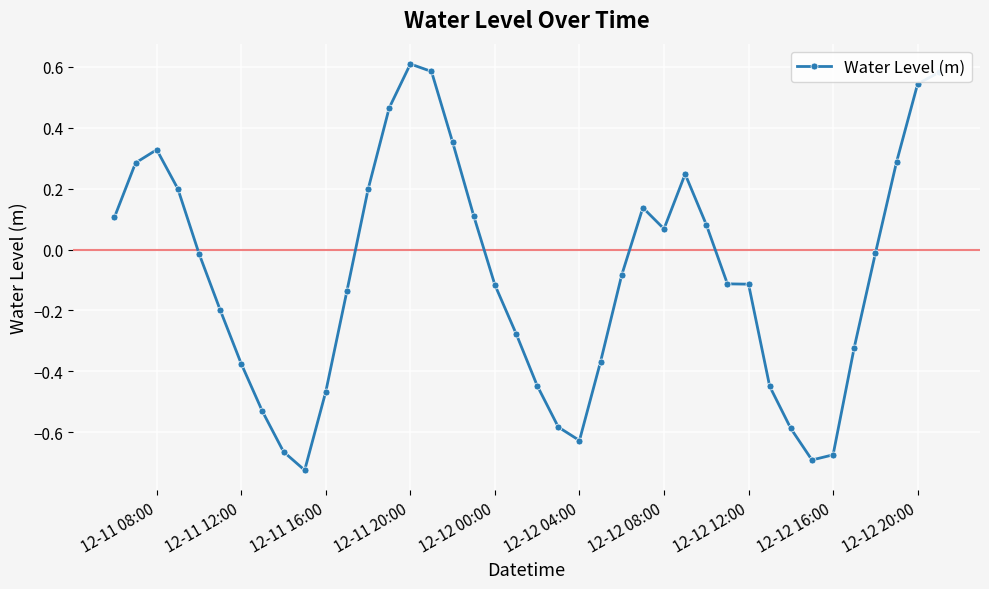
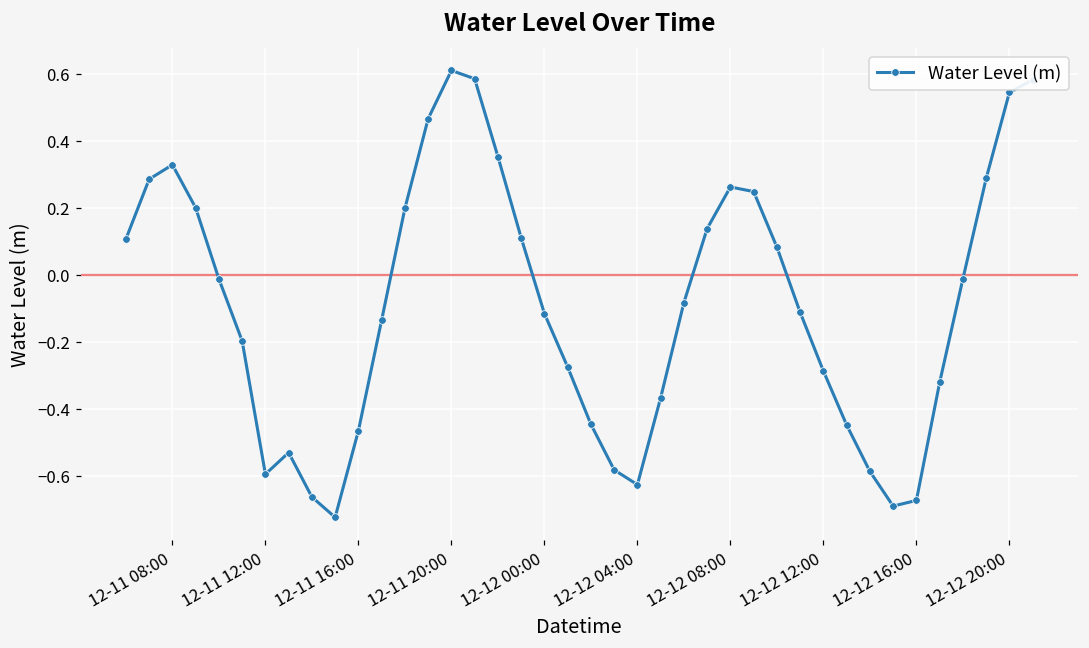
12-11 12:00: -0.38 -> -0.60
12-12 08:00: 0.07 -> 0.26
12-12 12:00: -0.11 -> -0.29
